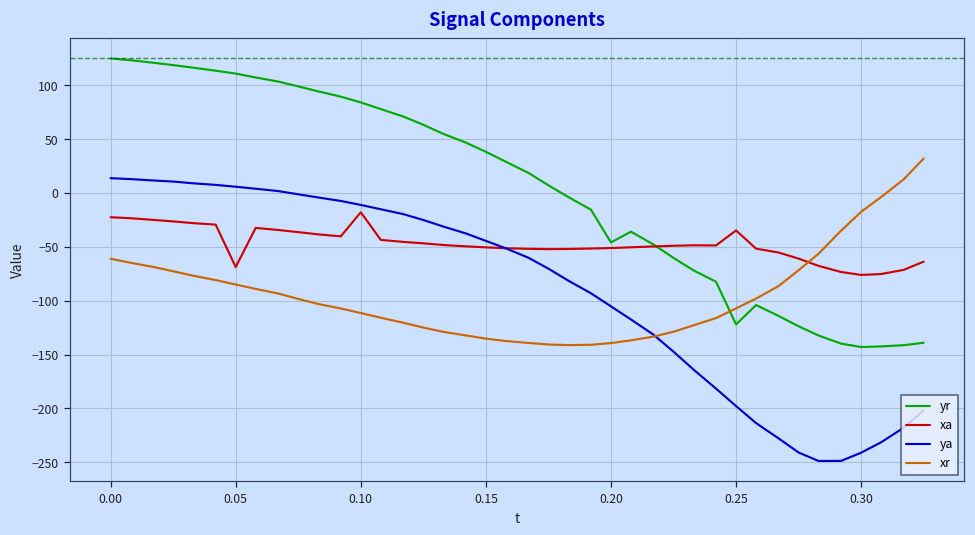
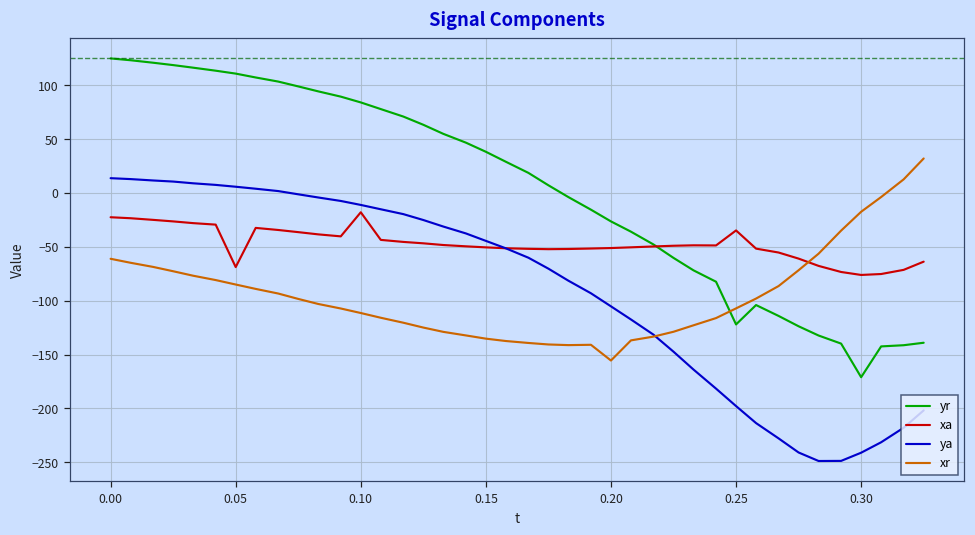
yr, 0.20: -50 -> -30
xr, 0.20: -140 -> -160
yr, 0.30: -140 -> -170
